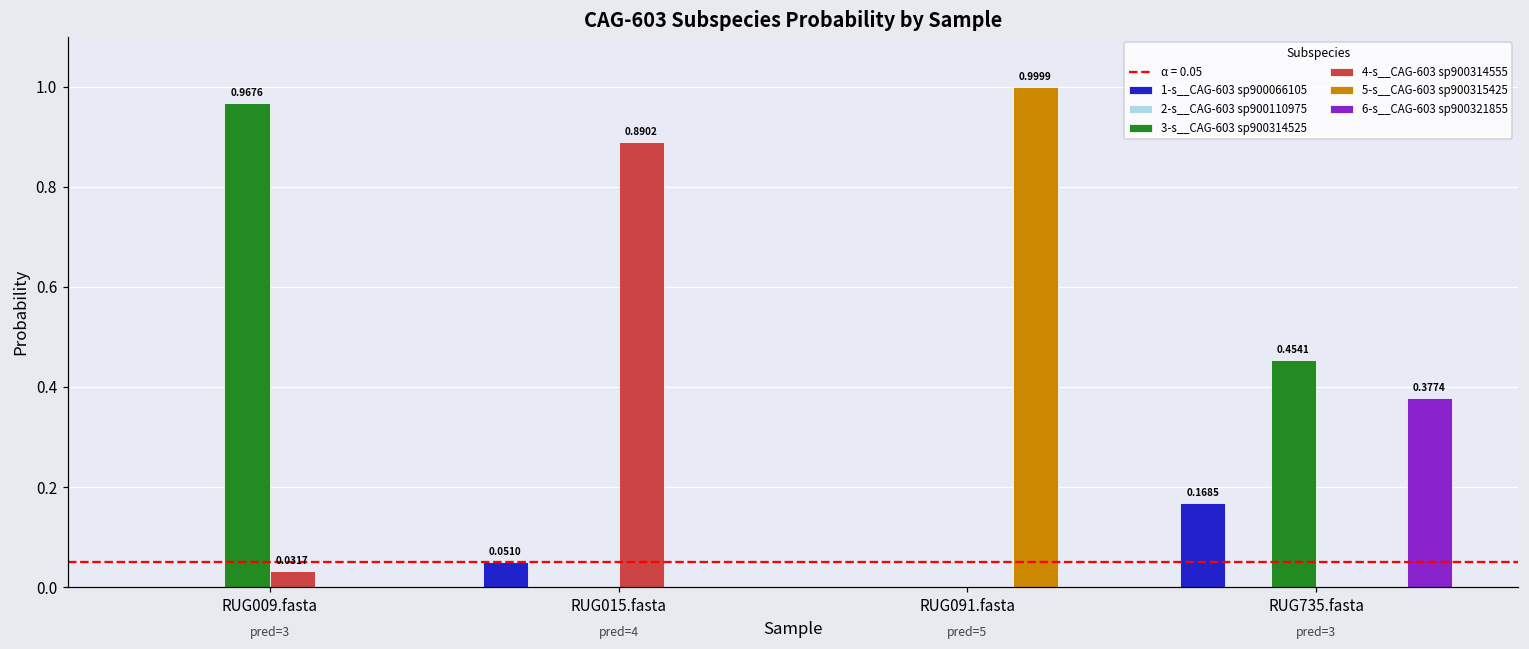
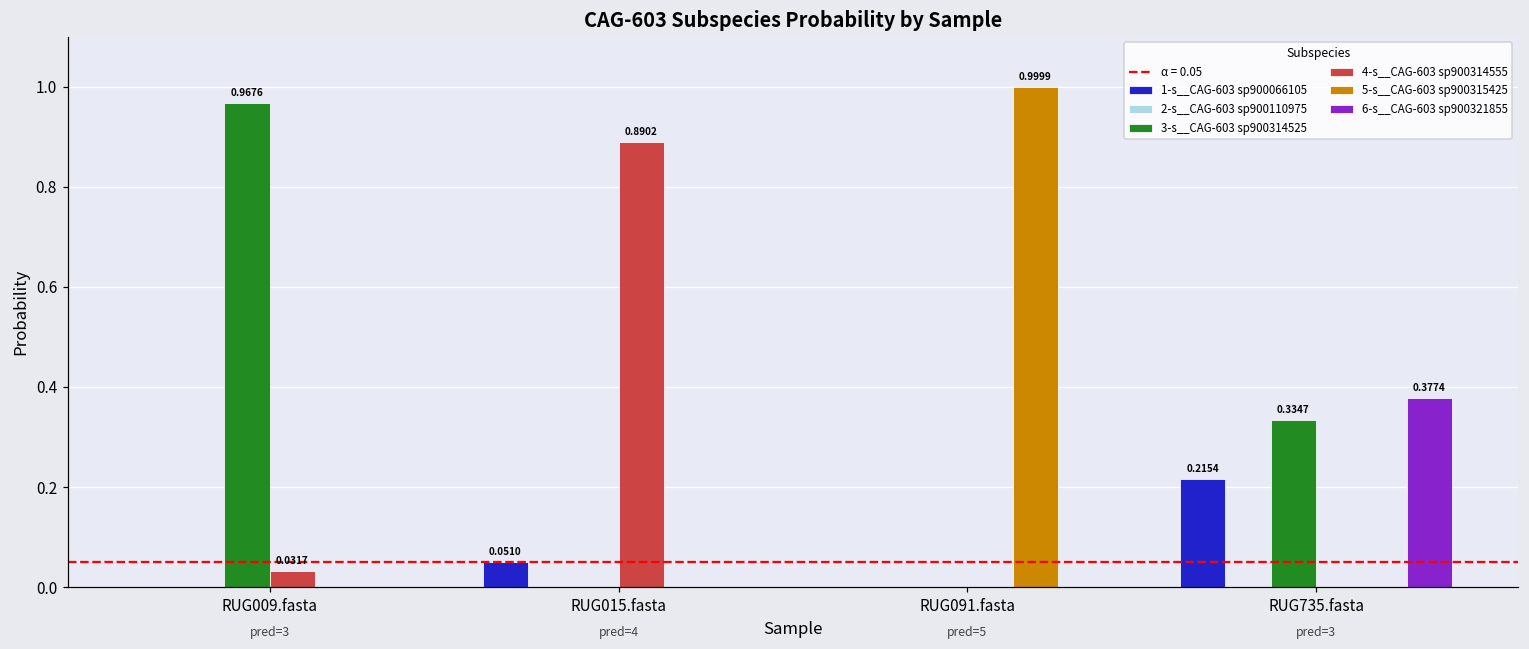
1-s__CAG-603 sp900066105, RUG735.fasta: 0.1685 -> 0.2154
3-s__CAG-603 sp900314525, RUG735.fasta: 0.4541 -> 0.3347
